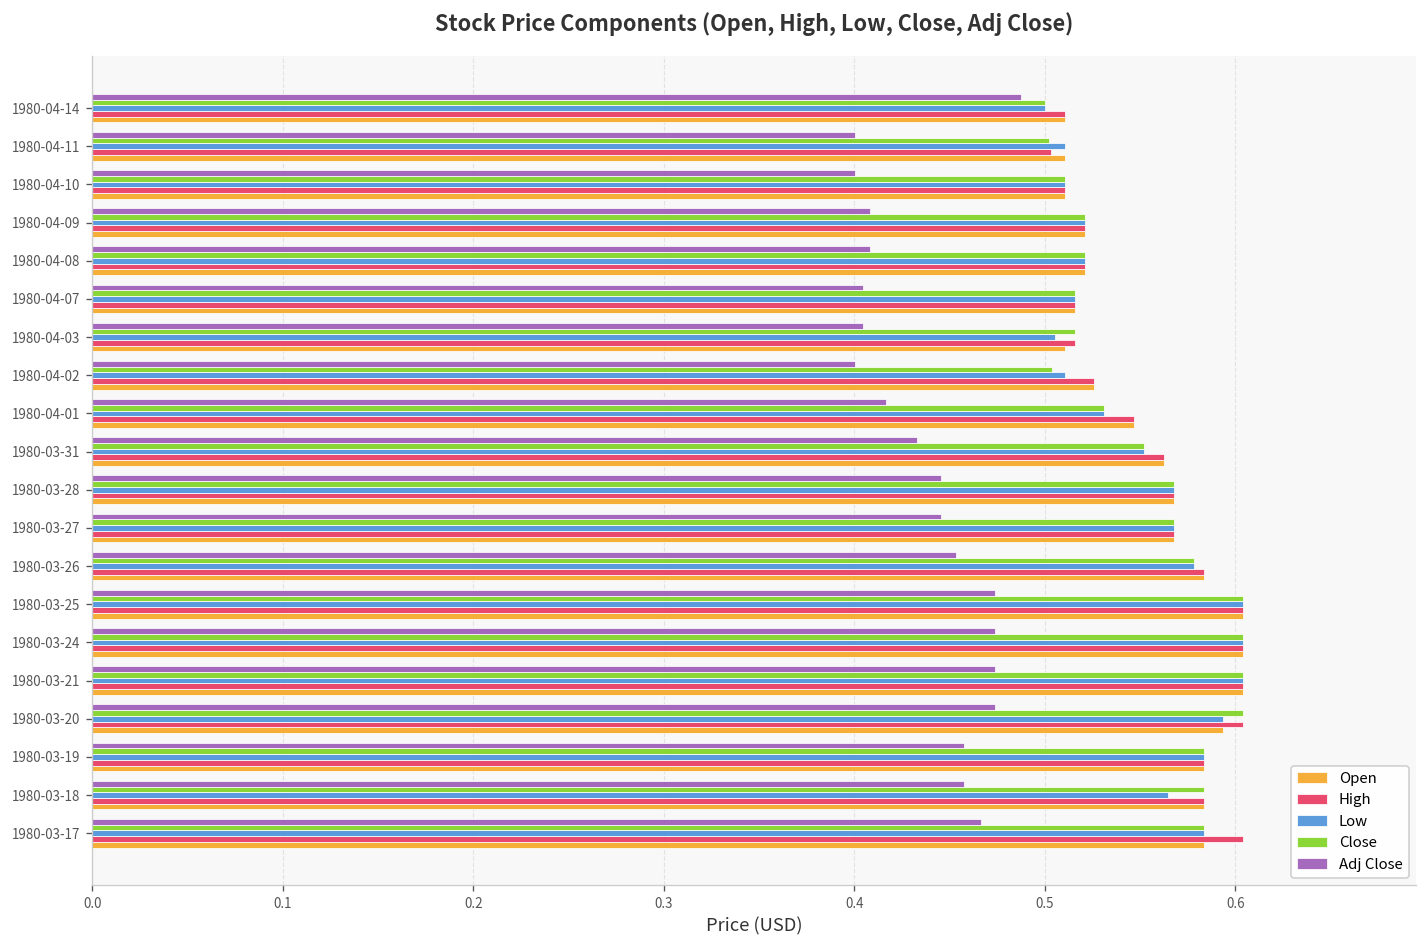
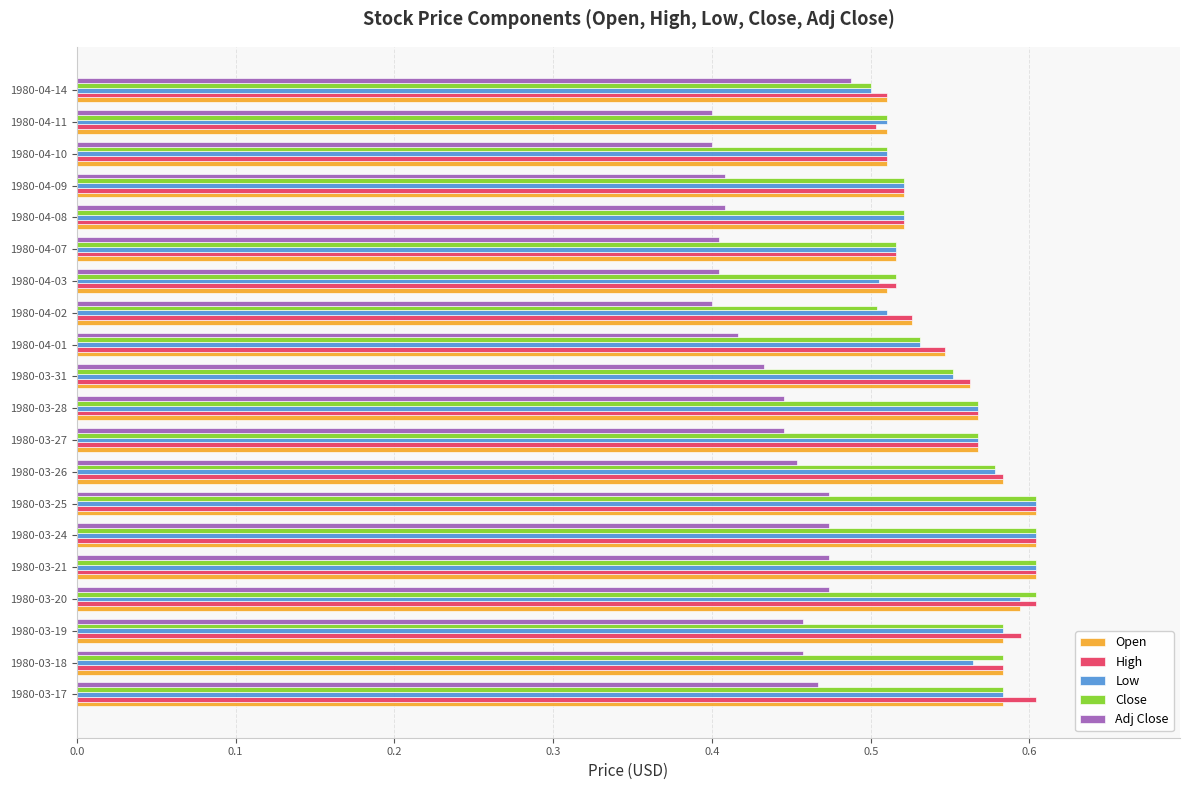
Close, 1980-04-11: 0.502 -> 0.510
High, 1980-03-19: 0.583 -> 0.594
